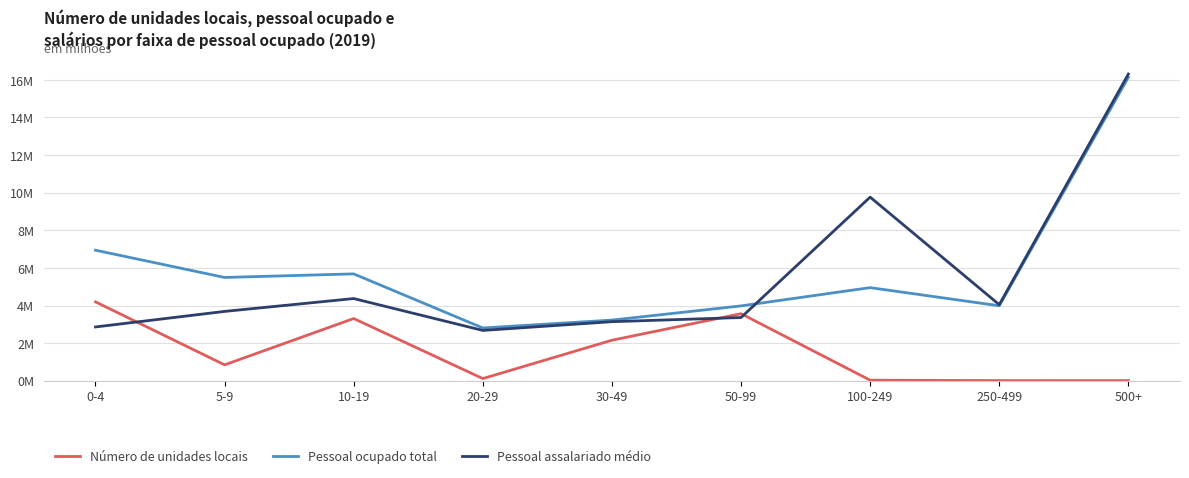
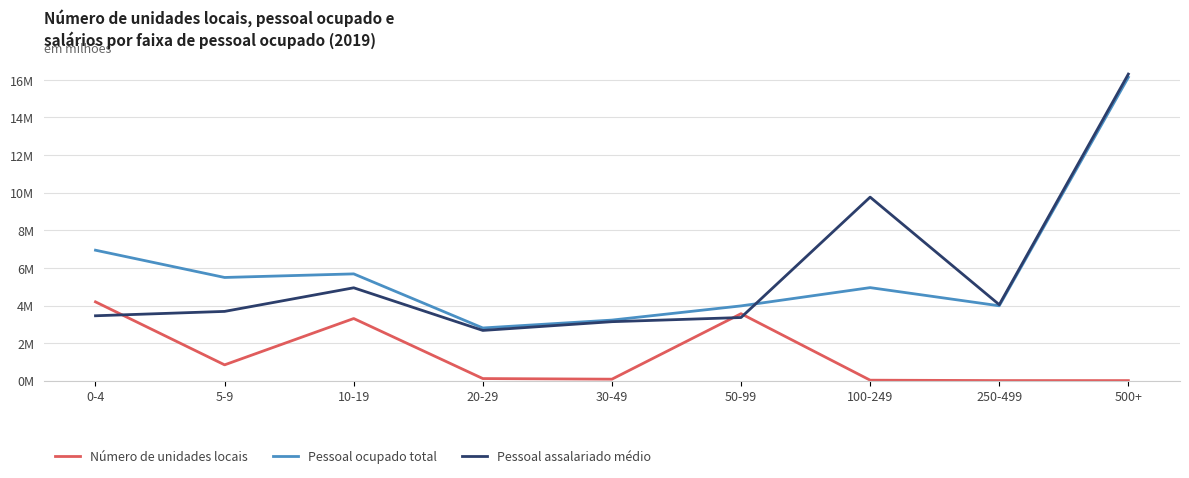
Pessoal assalariado médio, 0-4: 2900000 -> 3500000
Pessoal assalariado médio, 10-19: 4400000 -> 4900000
Número de unidades locais, 30-49: 2200000 -> 100000
